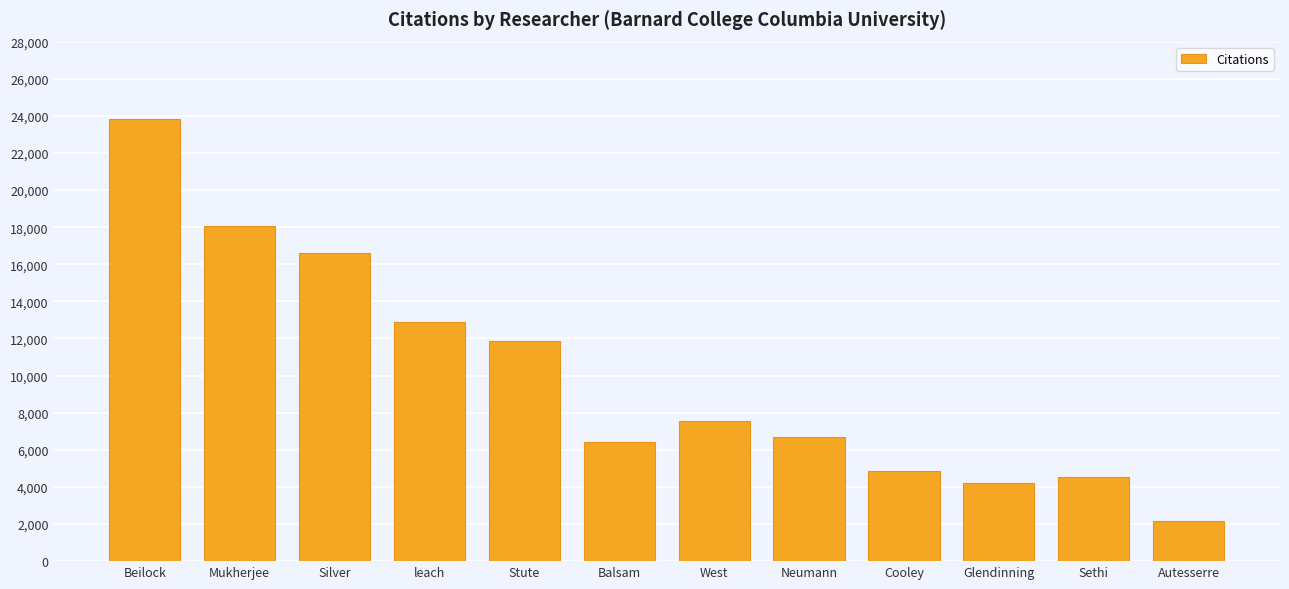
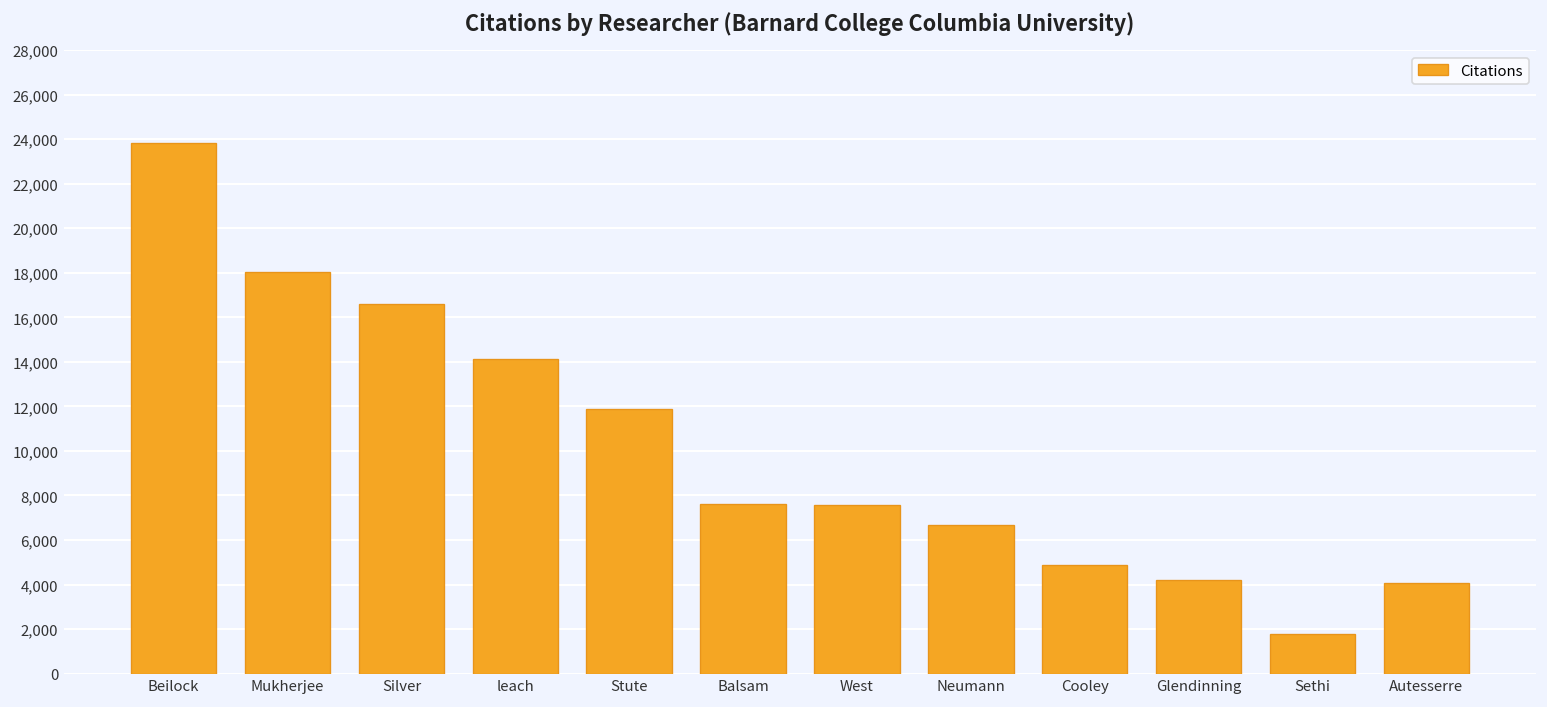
leach: 12,900 -> 14,100
Balsam: 6,400 -> 7,600
Sethi: 4,500 -> 1,800
Autesserre: 2,200 -> 4,100
